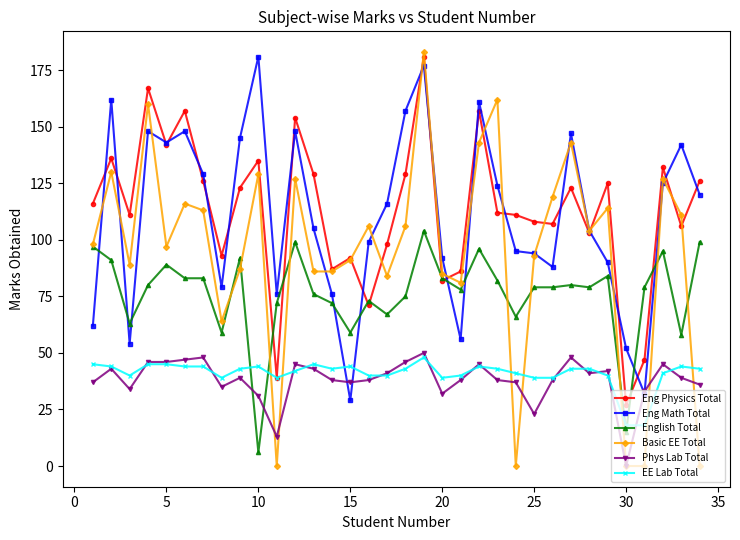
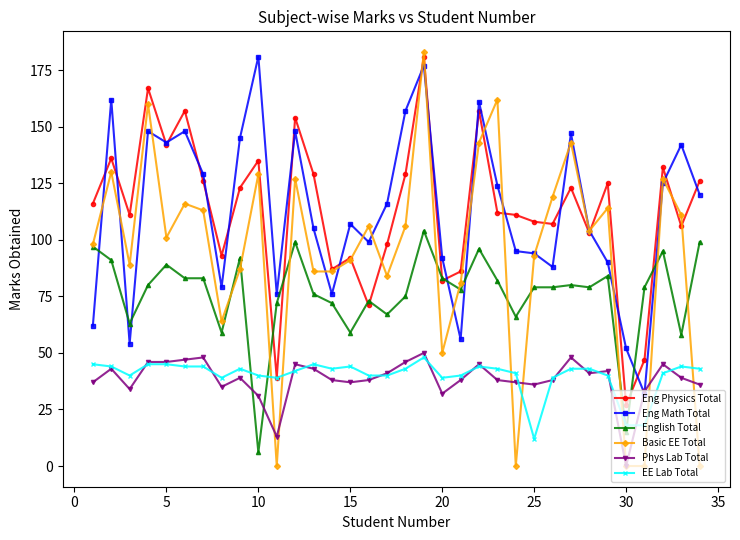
Basic EE Total, 5: 97 -> 101
EE Lab Total, 10: 44 -> 40
Eng Math Total, 15: 29 -> 107
Basic EE Total, 20: 85 -> 50
Phys Lab Total, 25: 23 -> 36
EE Lab Total, 25: 39 -> 12
